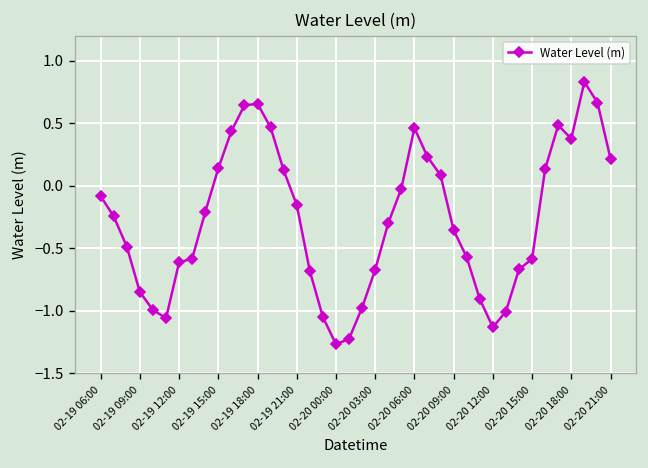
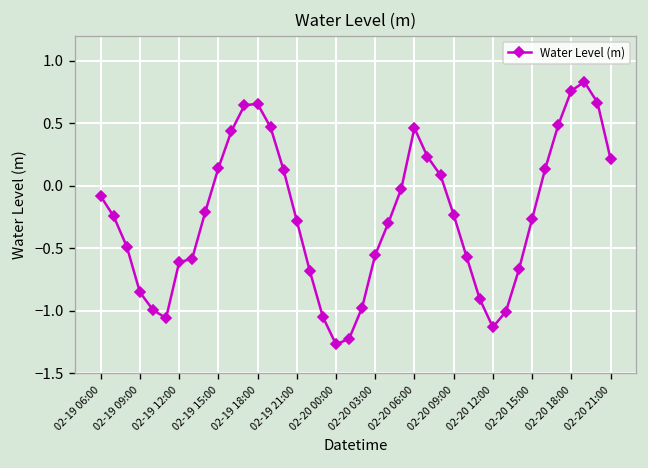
02-19 21:00: -0.15 -> -0.28
02-20 03:00: -0.67 -> -0.55
02-20 09:00: -0.36 -> -0.23
02-20 15:00: -0.59 -> -0.27
02-20 18:00: 0.38 -> 0.76
